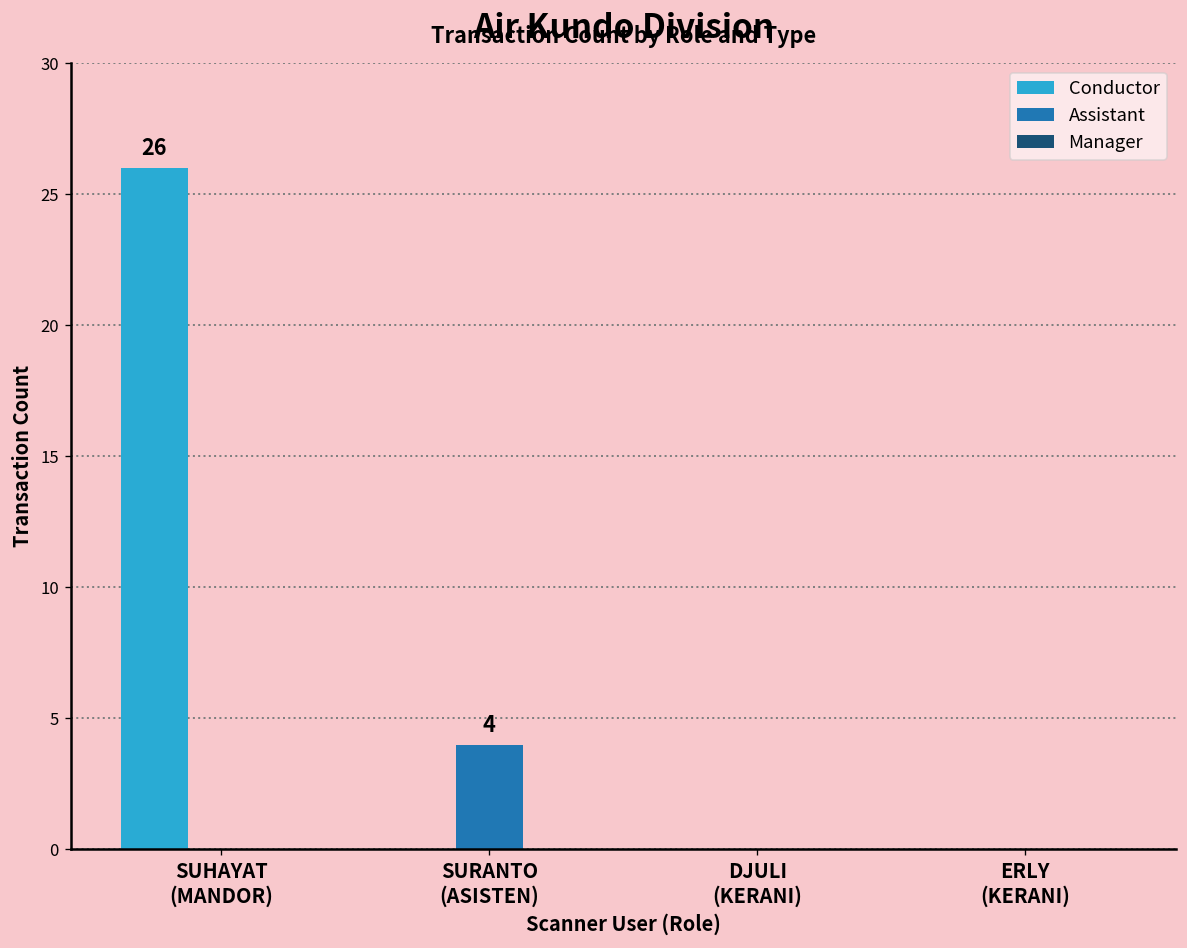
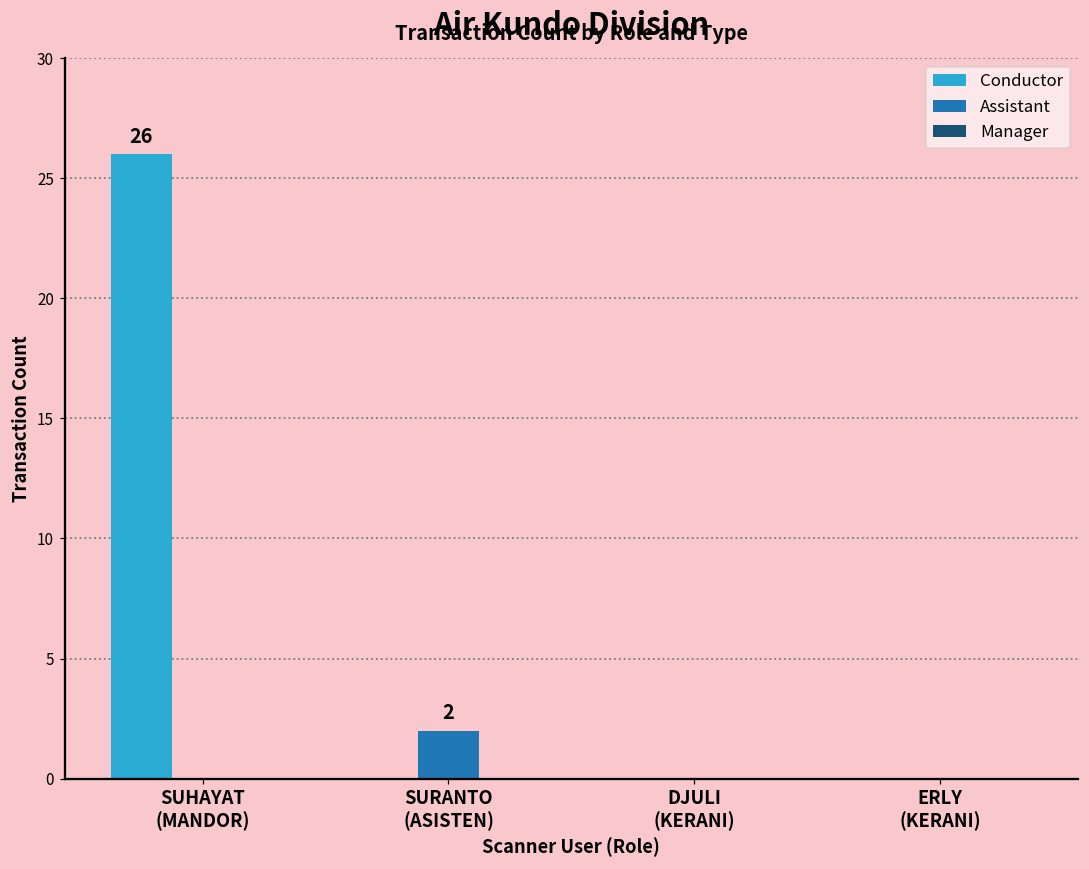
Assistant, SURANTO (ASISTEN): 4 -> 2
